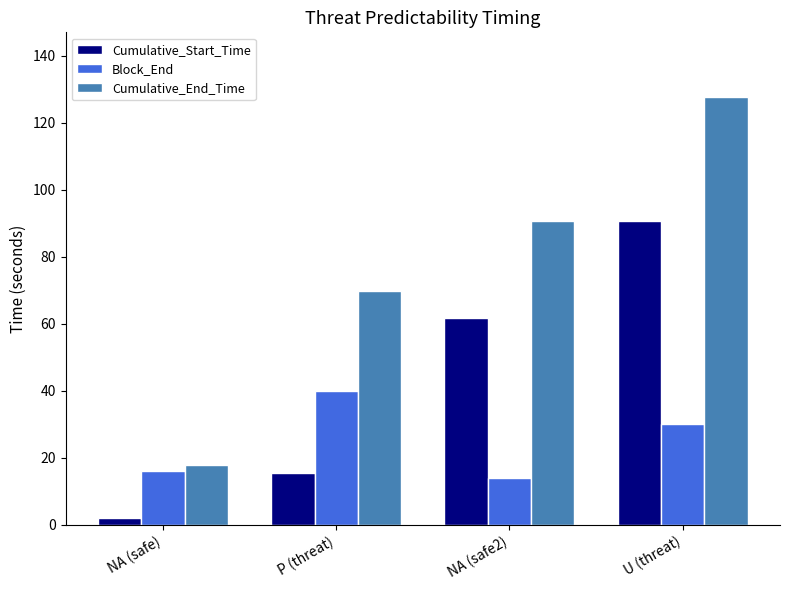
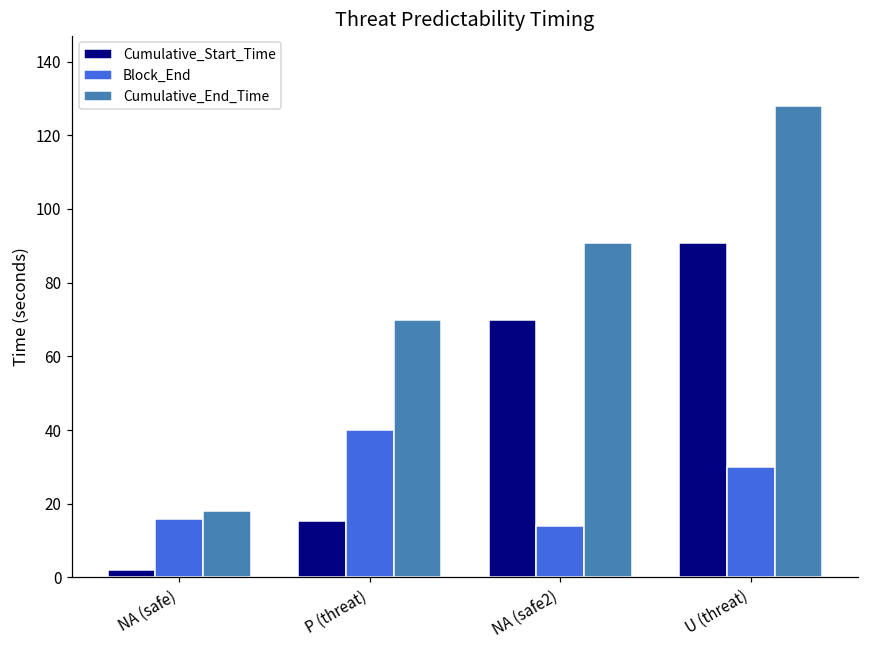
Cumulative_Start_Time, NA (safe2): 62 -> 70
